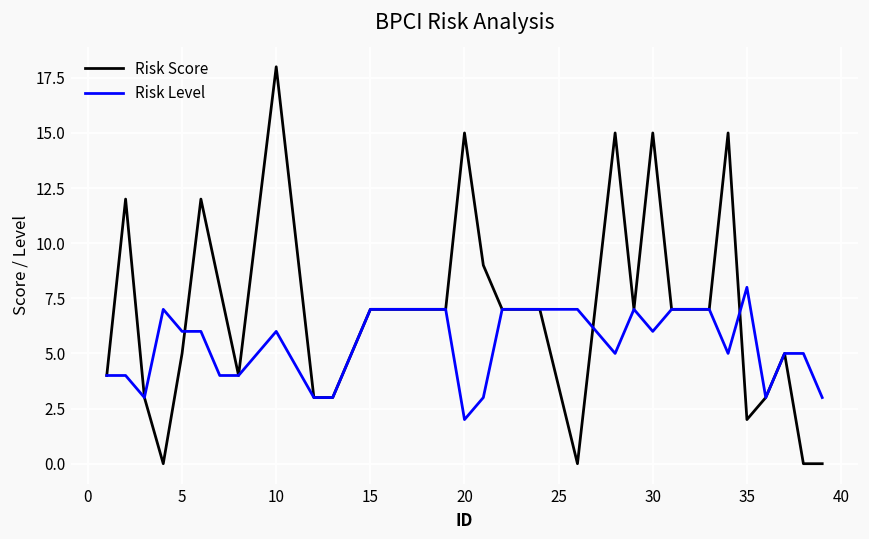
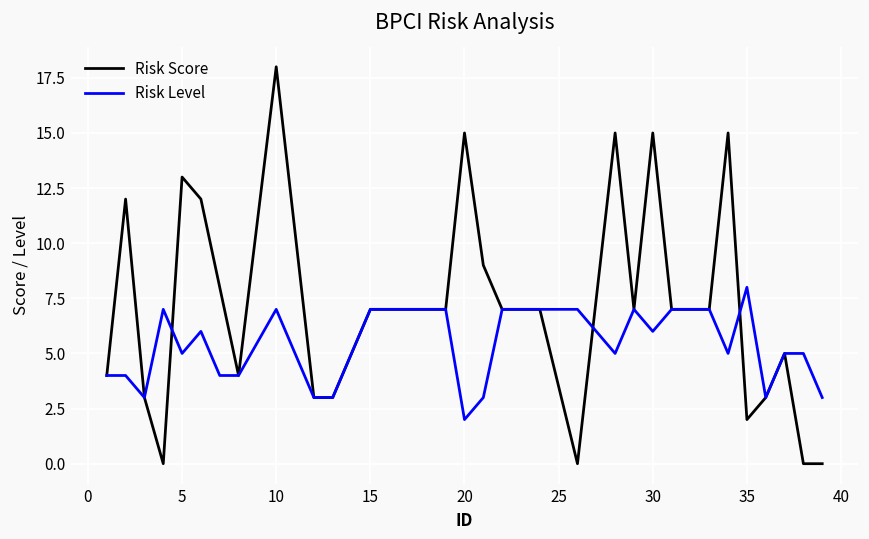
Risk Score, 5: 5 -> 13
Risk Level, 5: 6 -> 5
Risk Level, 10: 6 -> 7
